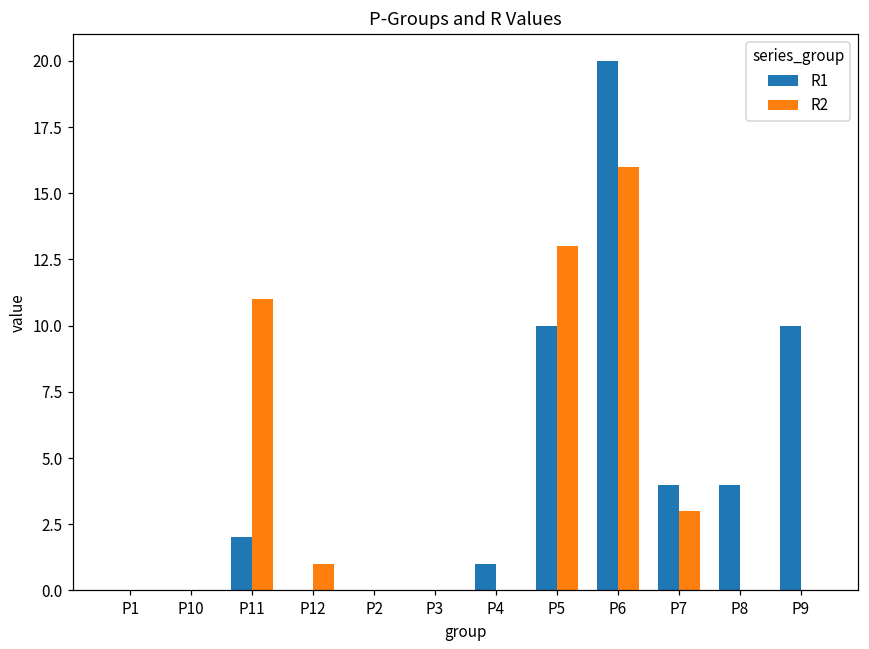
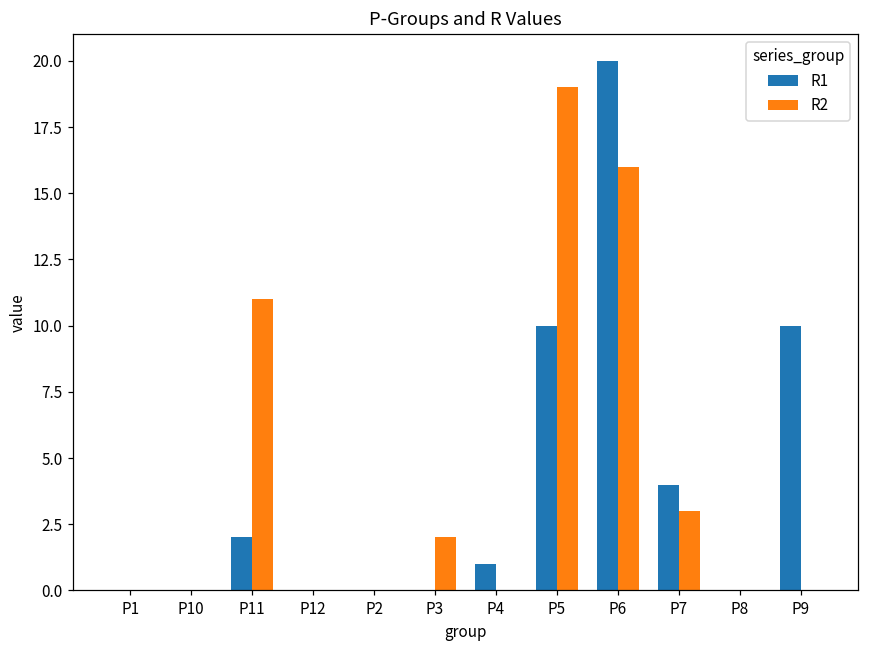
R2, P12: 1 -> 0
R2, P3: 0 -> 2
R2, P5: 13 -> 19
R1, P8: 4 -> 0
